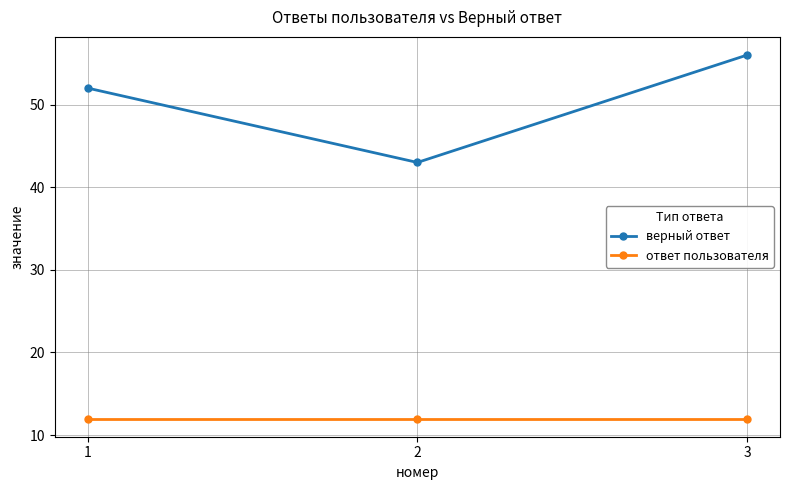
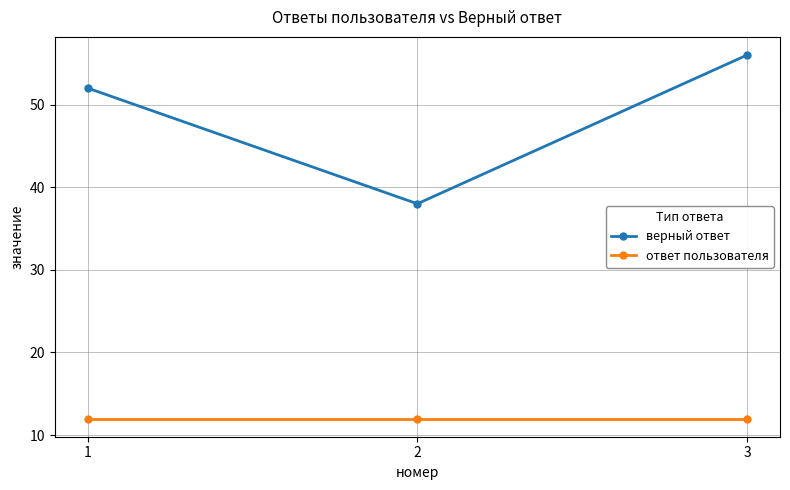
верный ответ, 2: 43 -> 38
